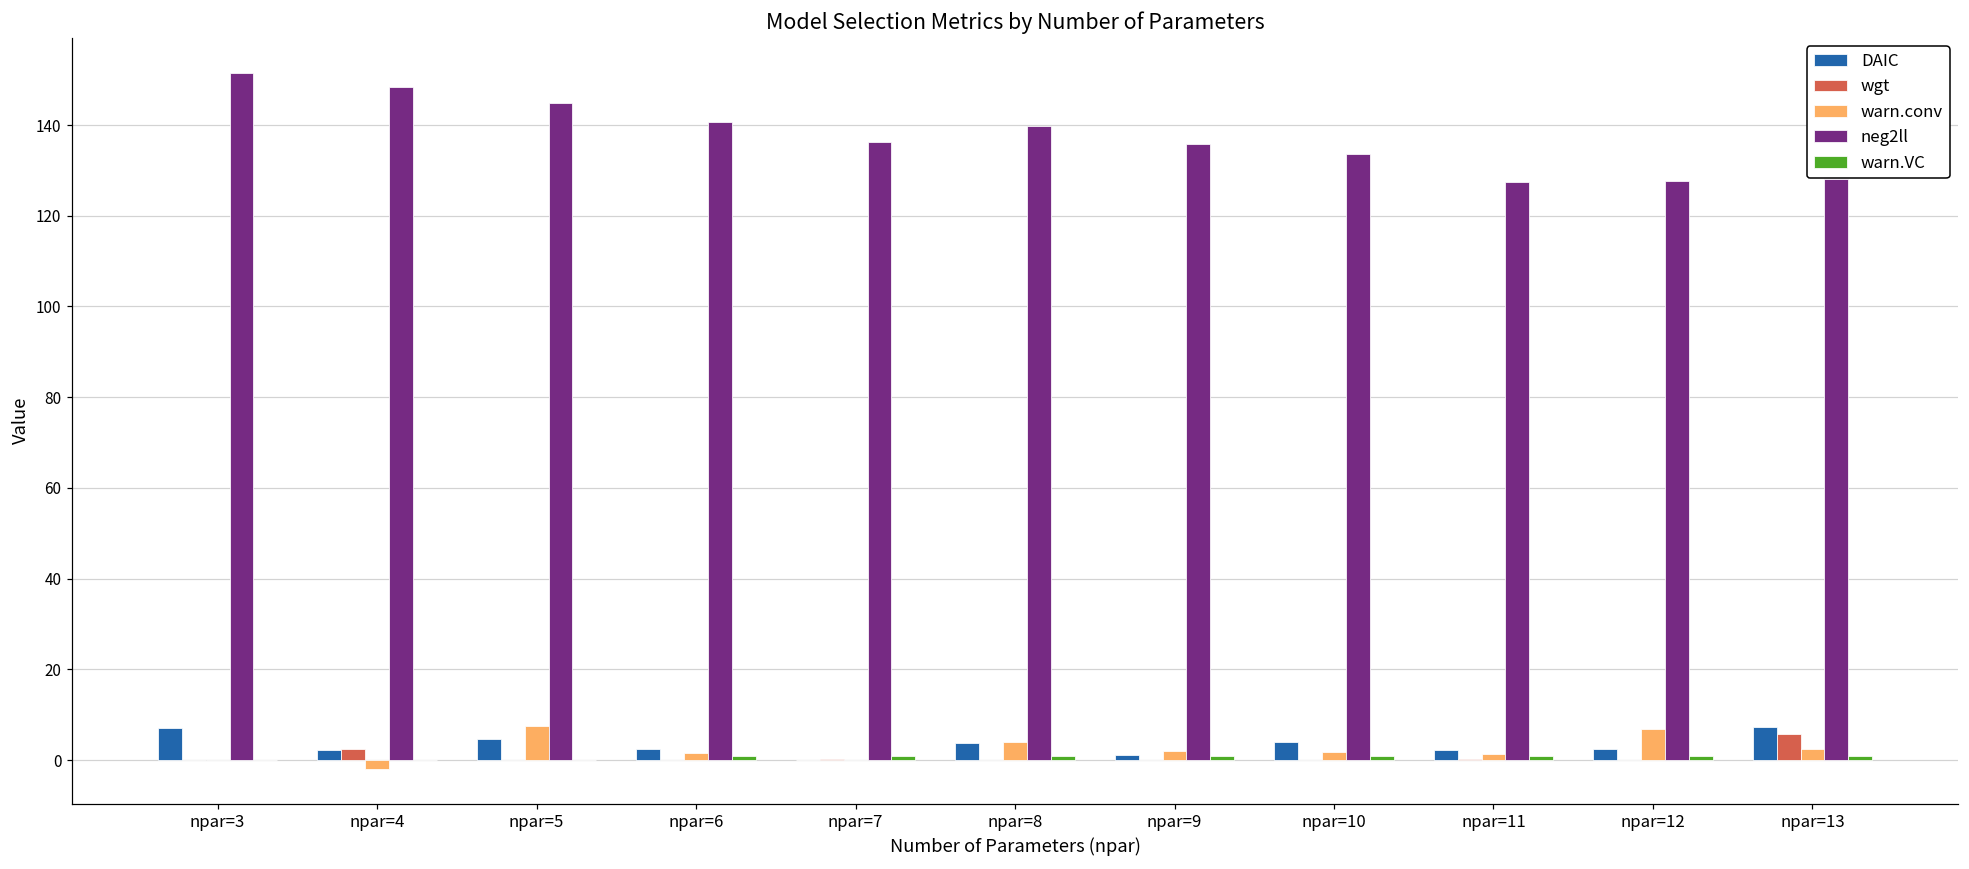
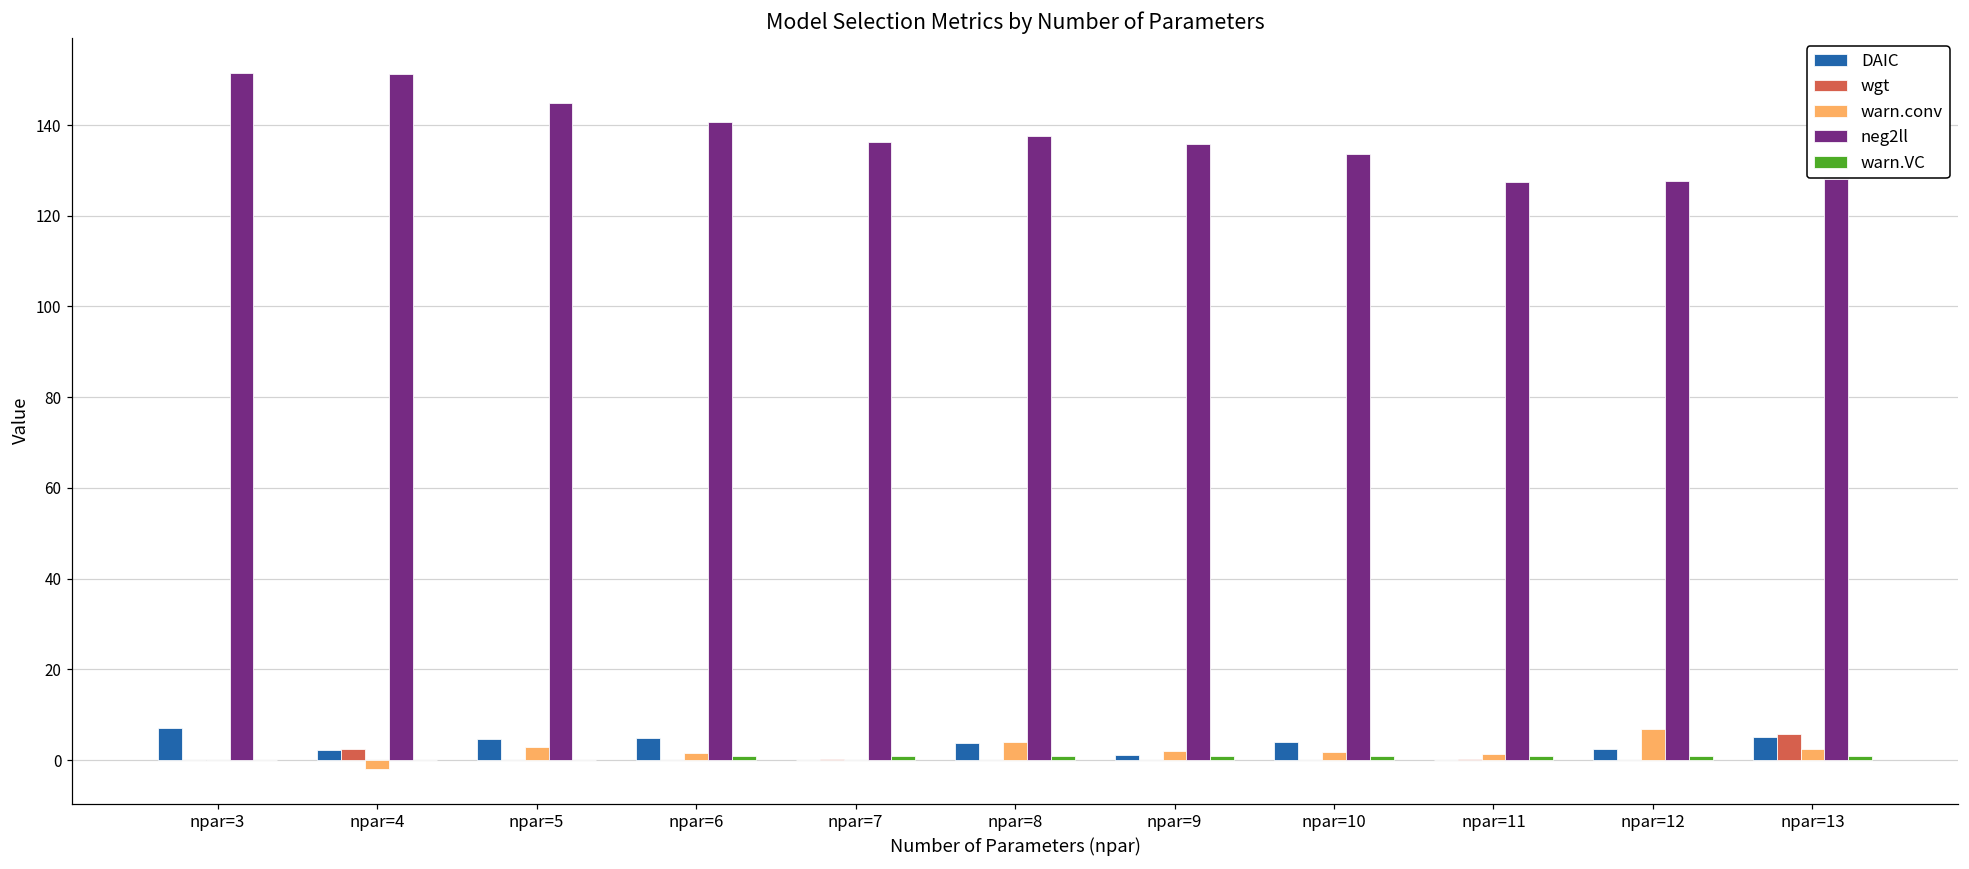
neg2ll, npar=4: 148 -> 151
warn.conv, npar=5: 7 -> 3
DAIC, npar=6: 3 -> 5
neg2ll, npar=8: 140 -> 138
DAIC, npar=11: 2 -> 0
DAIC, npar=13: 7 -> 5
